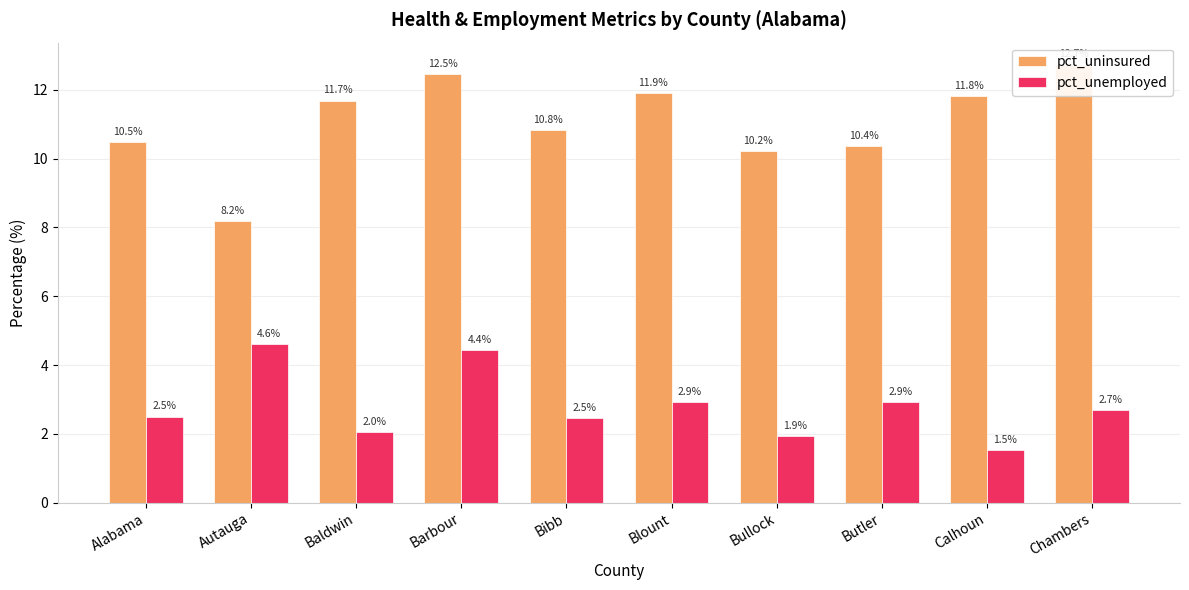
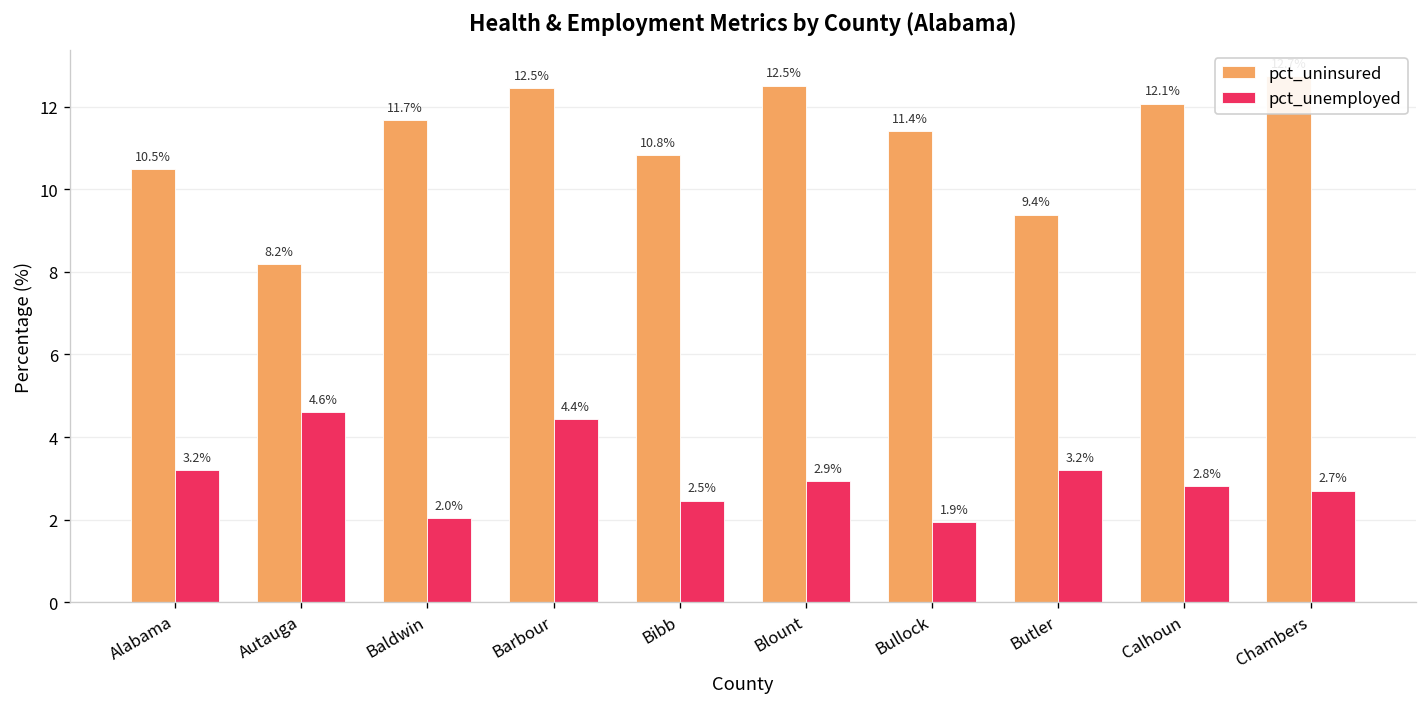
pct_unemployed, Alabama: 2.5% -> 3.2%
pct_uninsured, Blount: 11.9% -> 12.5%
pct_uninsured, Bullock: 10.2% -> 11.4%
pct_uninsured, Butler: 10.4% -> 9.4%
pct_unemployed, Butler: 2.9% -> 3.2%
pct_uninsured, Calhoun: 11.8% -> 12.1%
pct_unemployed, Calhoun: 1.5% -> 2.8%
